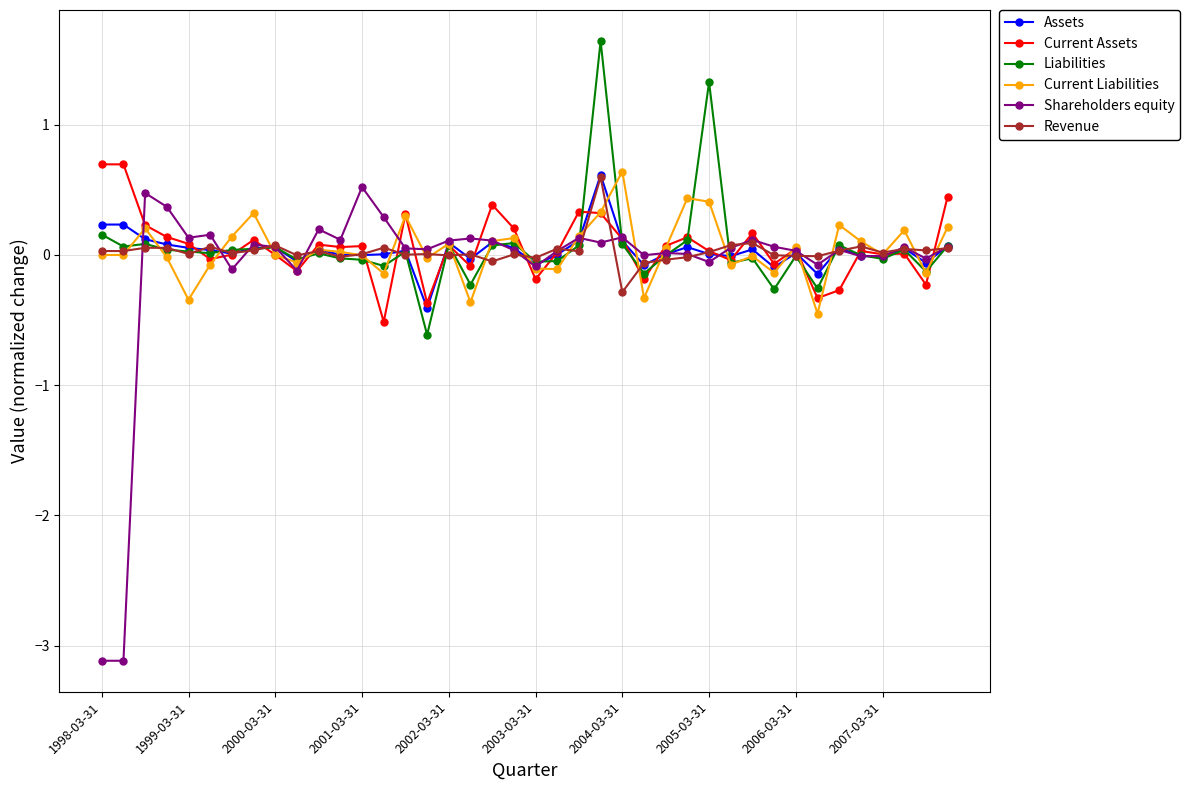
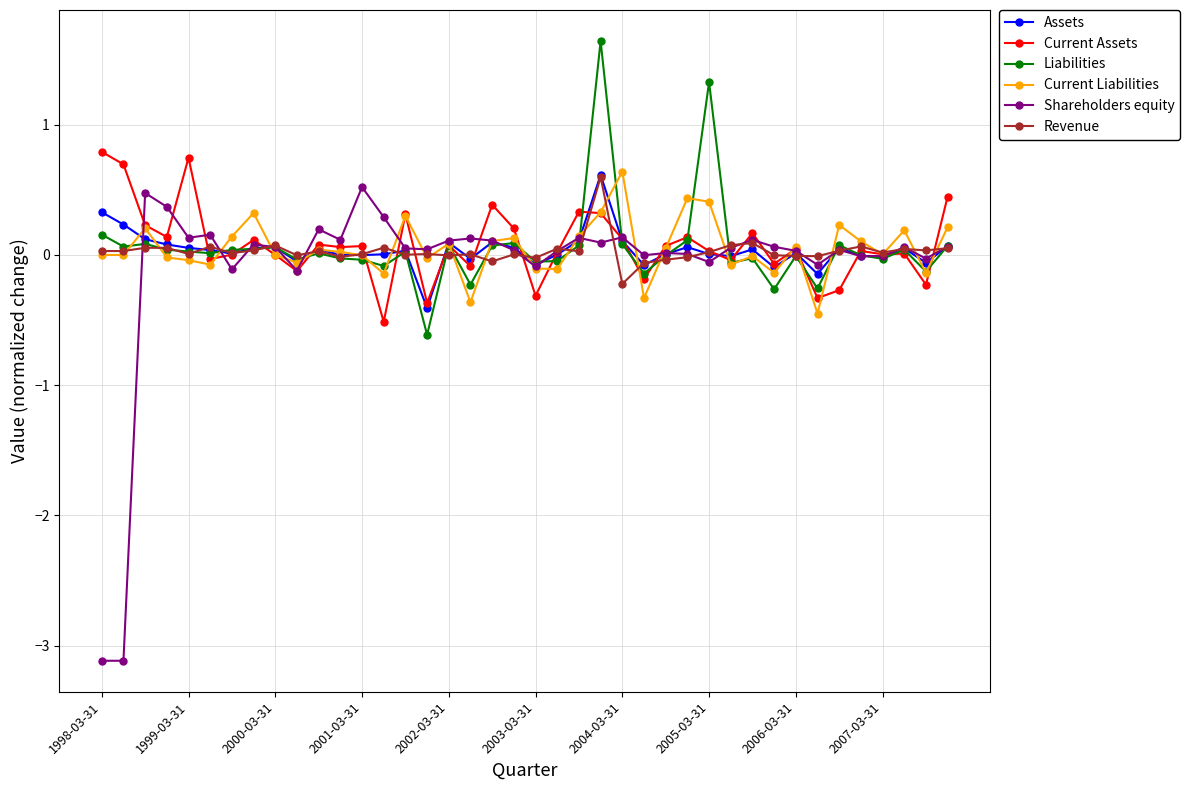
Assets, 1998-03-31: 0.23 -> 0.33
Current Assets, 1998-03-31: 0.69 -> 0.79
Current Assets, 1999-03-31: 0.08 -> 0.75
Current Liabilities, 1999-03-31: -0.34 -> -0.04
Current Assets, 2003-03-31: -0.19 -> -0.31
Revenue, 2004-03-31: -0.29 -> -0.22
